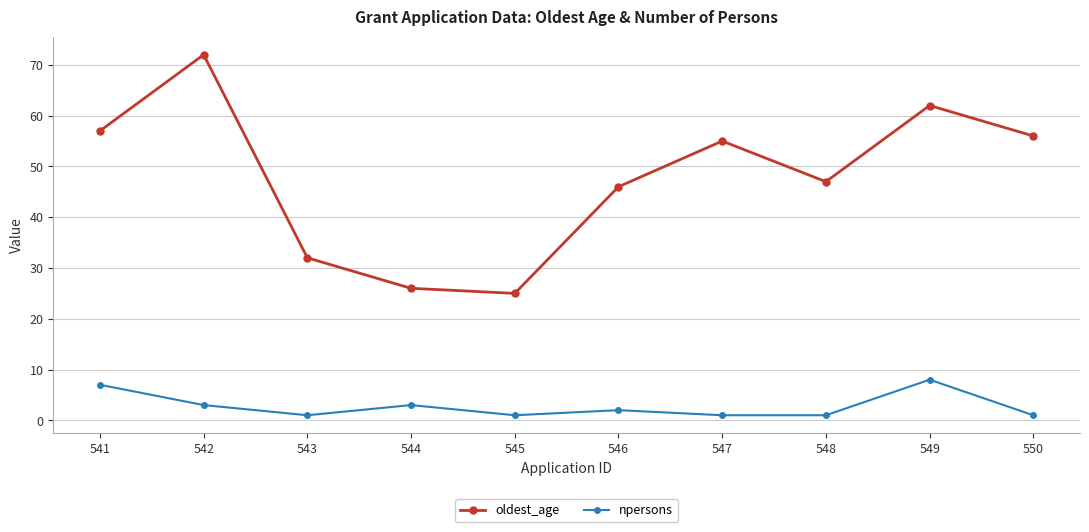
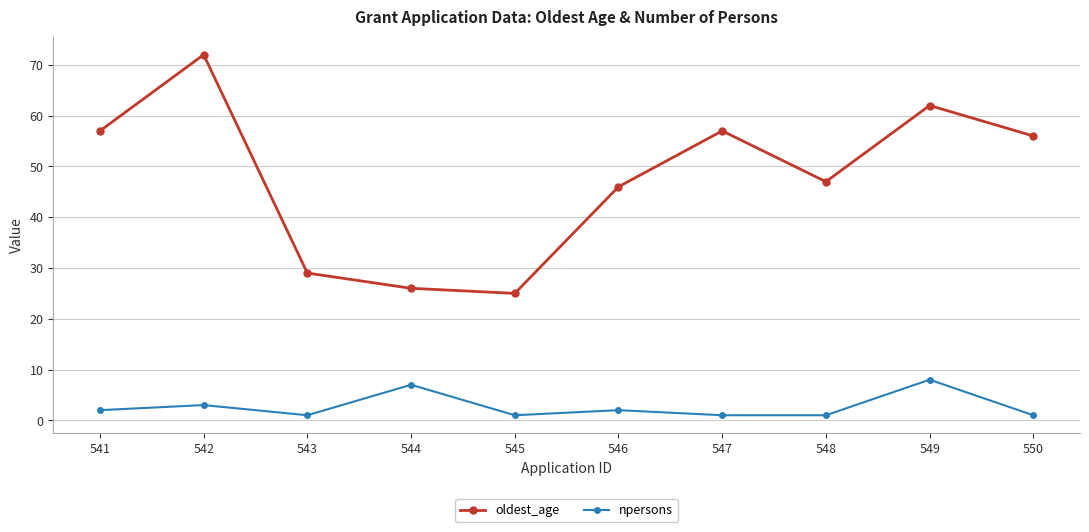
npersons, 541: 7 -> 2
oldest_age, 543: 32 -> 29
npersons, 544: 3 -> 7
oldest_age, 547: 55 -> 57
